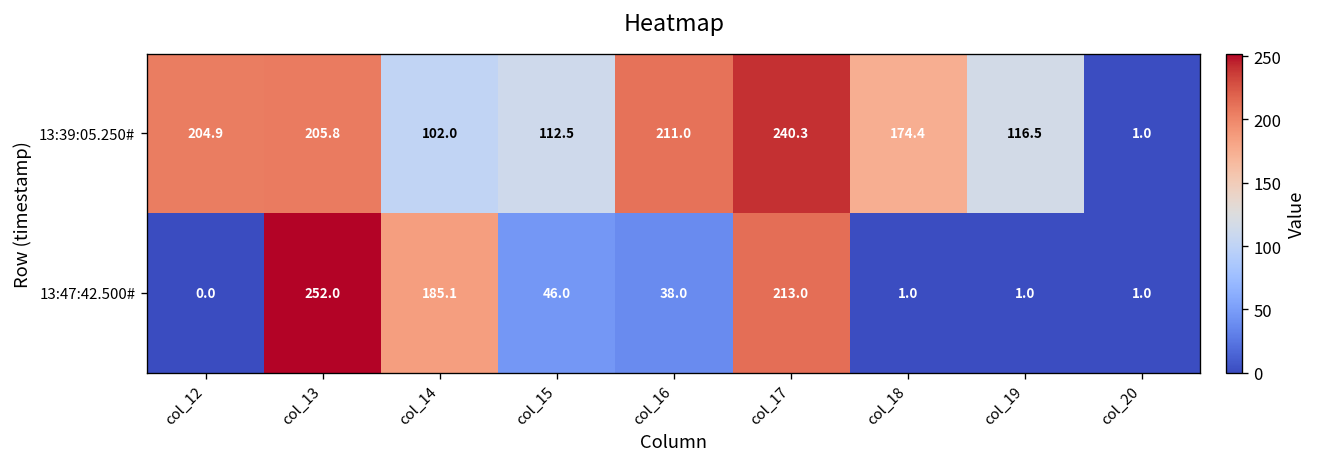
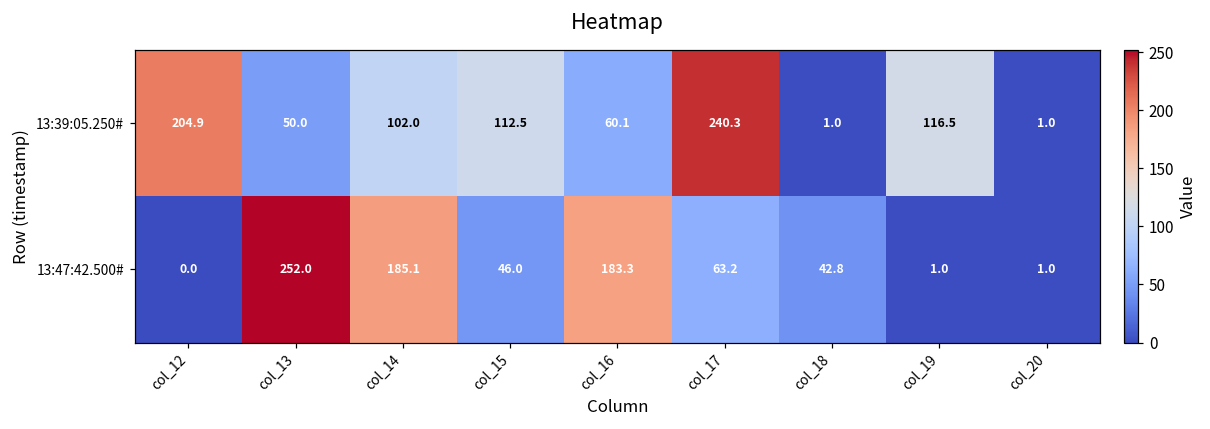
13:39:05.250#, col_13: 205.8 -> 50.0
13:39:05.250#, col_16: 211.0 -> 60.1
13:39:05.250#, col_18: 174.4 -> 1.0
13:47:42.500#, col_16: 38.0 -> 183.3
13:47:42.500#, col_17: 213.0 -> 63.2
13:47:42.500#, col_18: 1.0 -> 42.8
